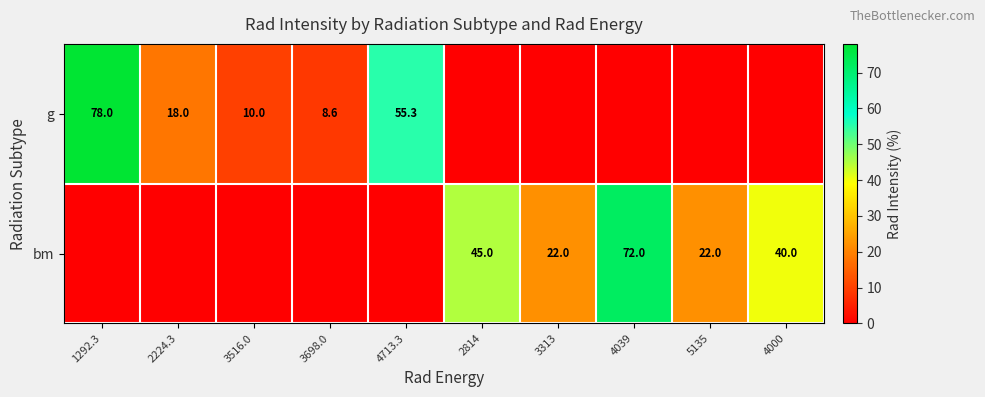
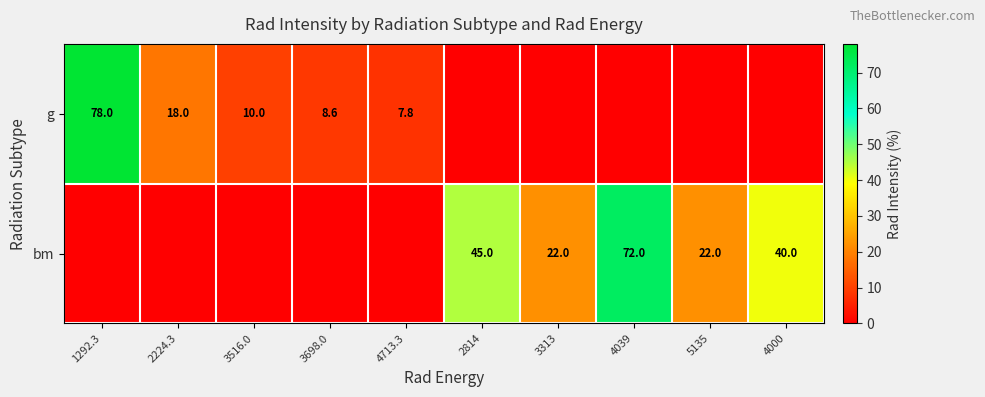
g, 4713.3: 55.3 -> 7.8
